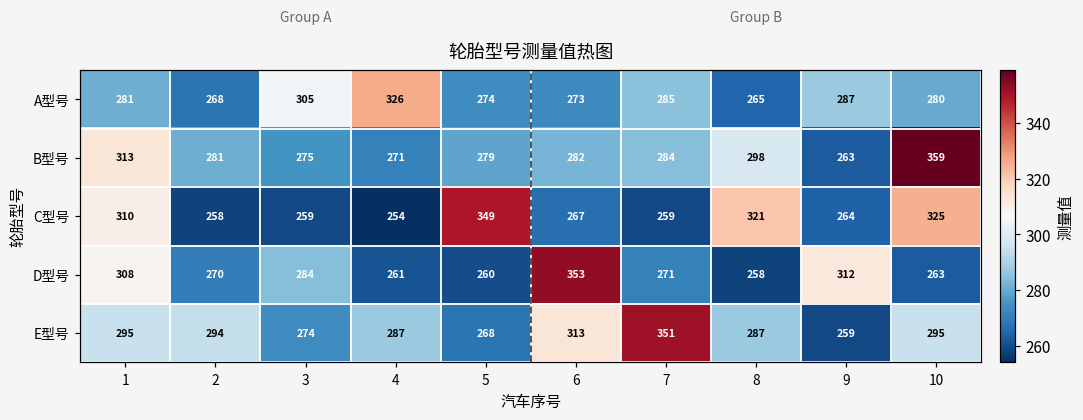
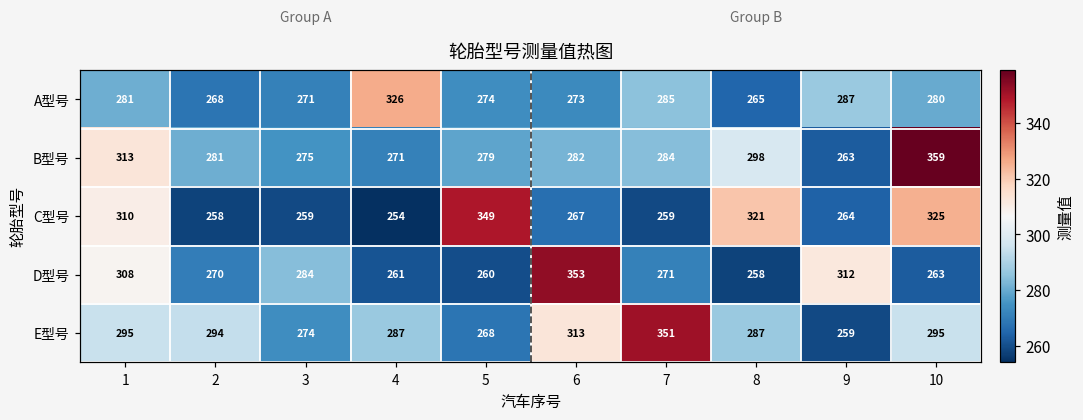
A型号, 3: 305 -> 271
